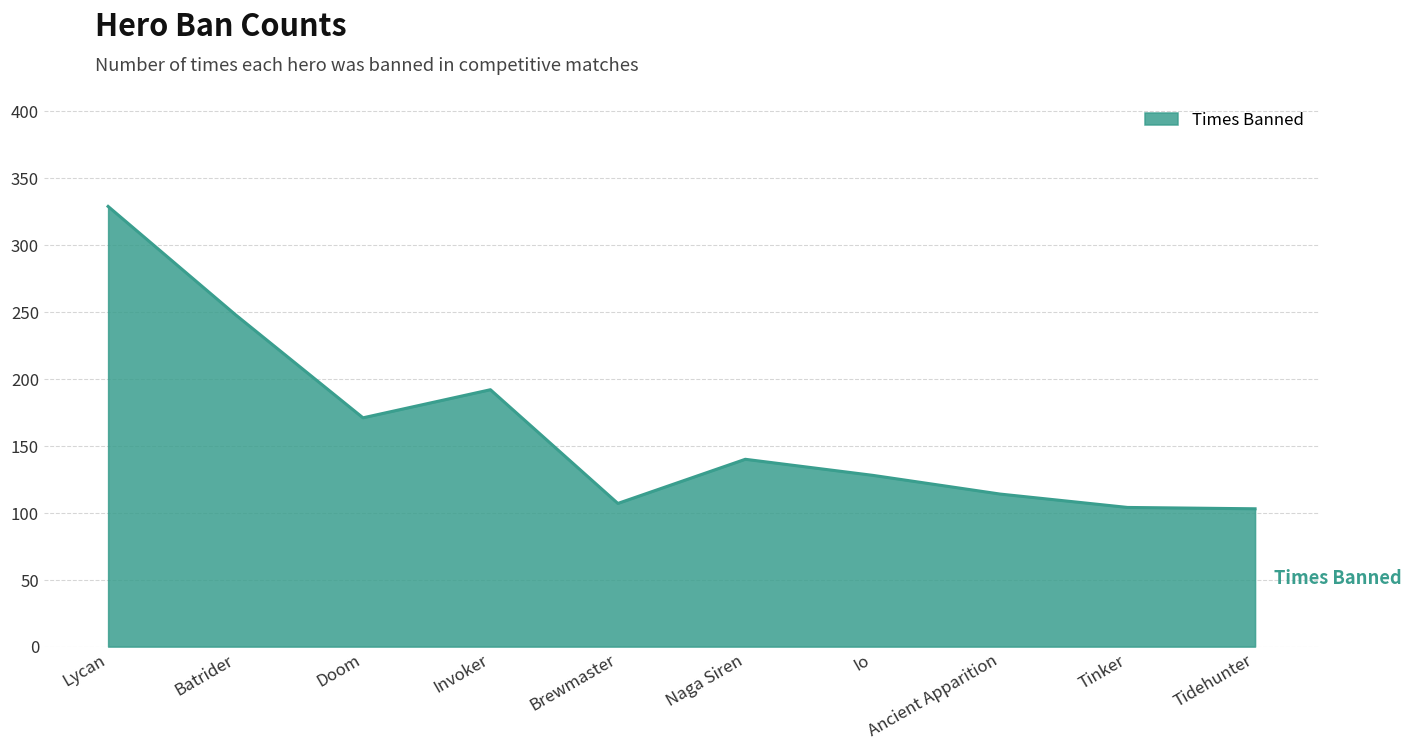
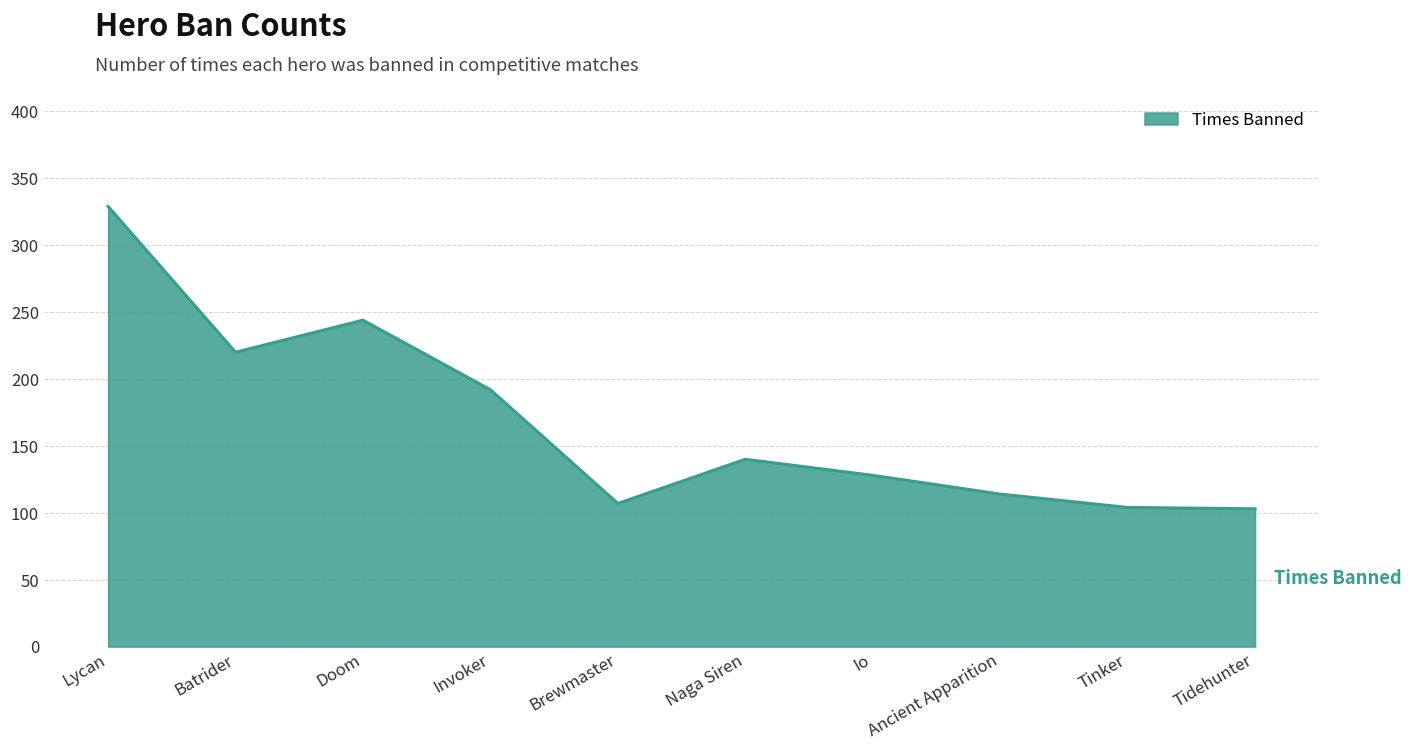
Batrider: 248 -> 220
Doom: 171 -> 244
